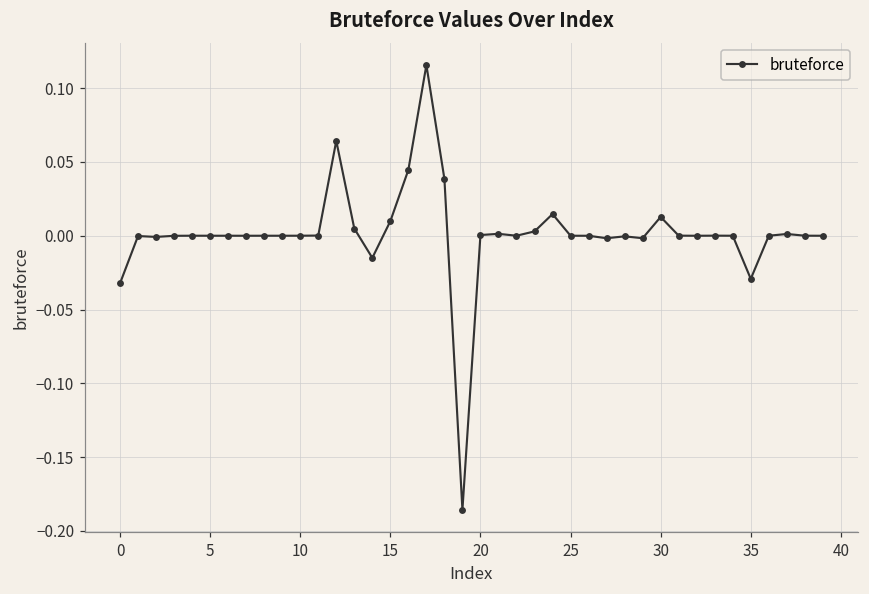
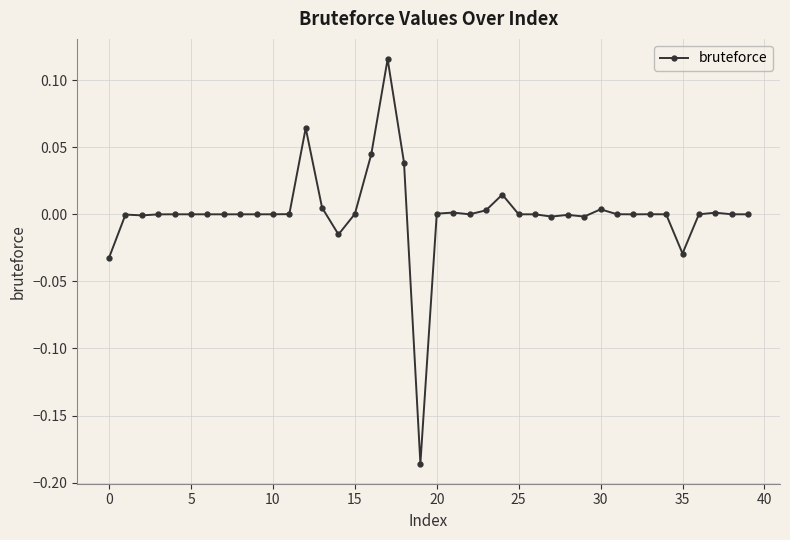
15: 0.010 -> 0.000
30: 0.013 -> 0.004
